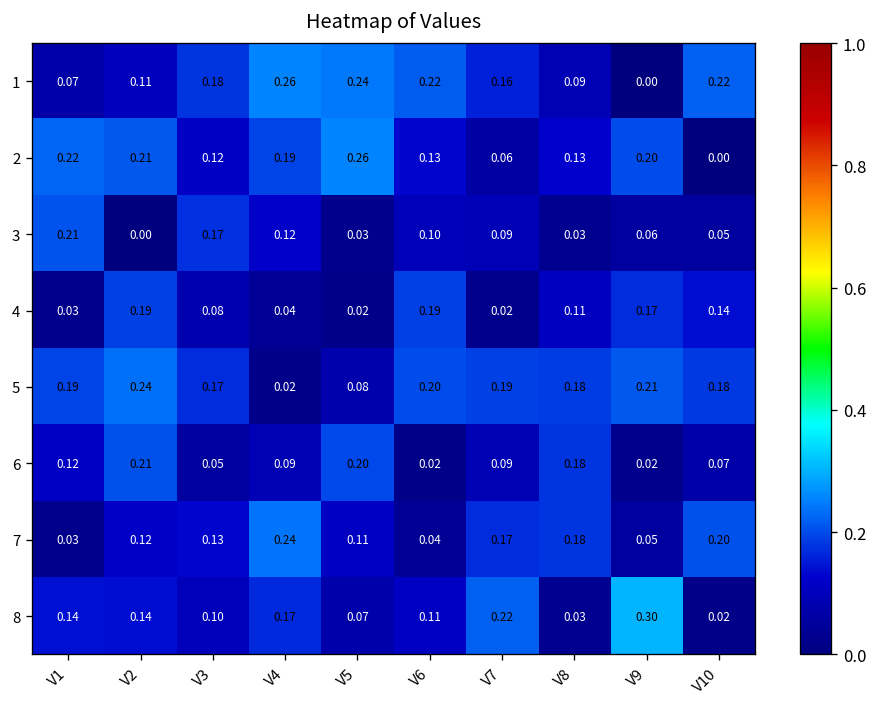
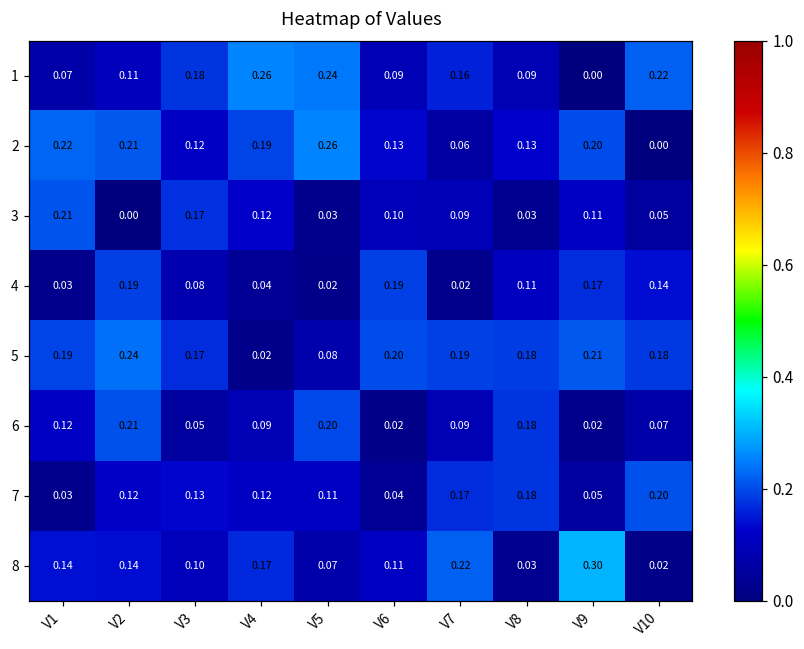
1, V6: 0.22 -> 0.09
3, V9: 0.06 -> 0.11
7, V4: 0.24 -> 0.12
